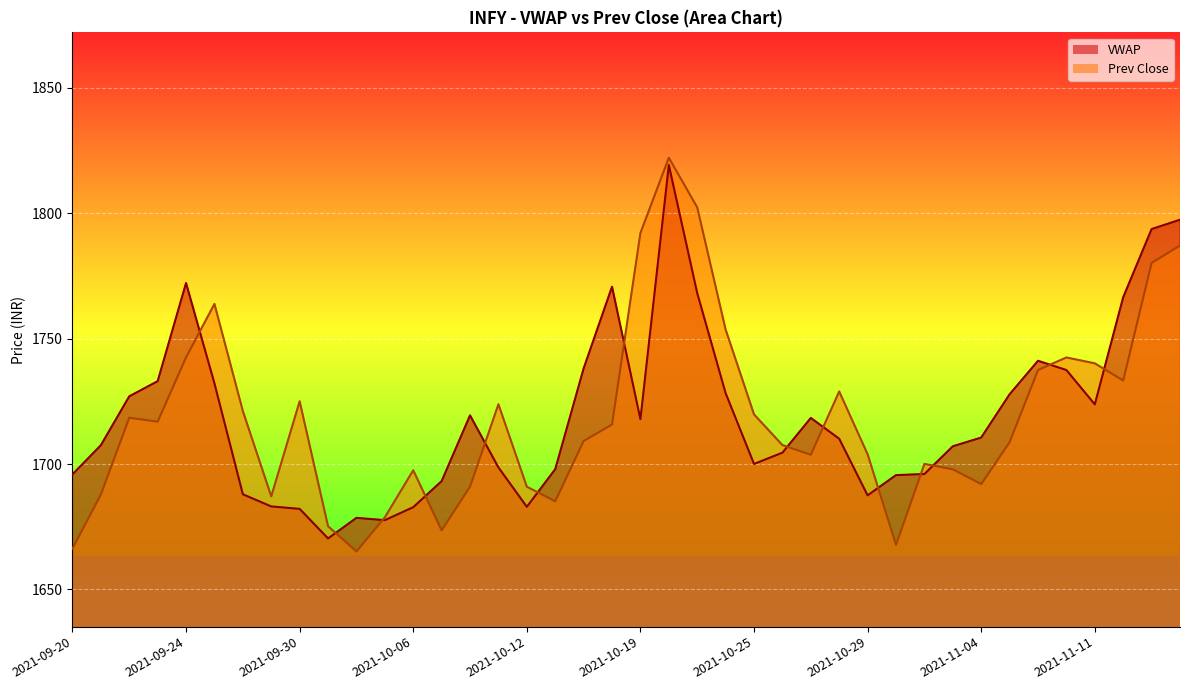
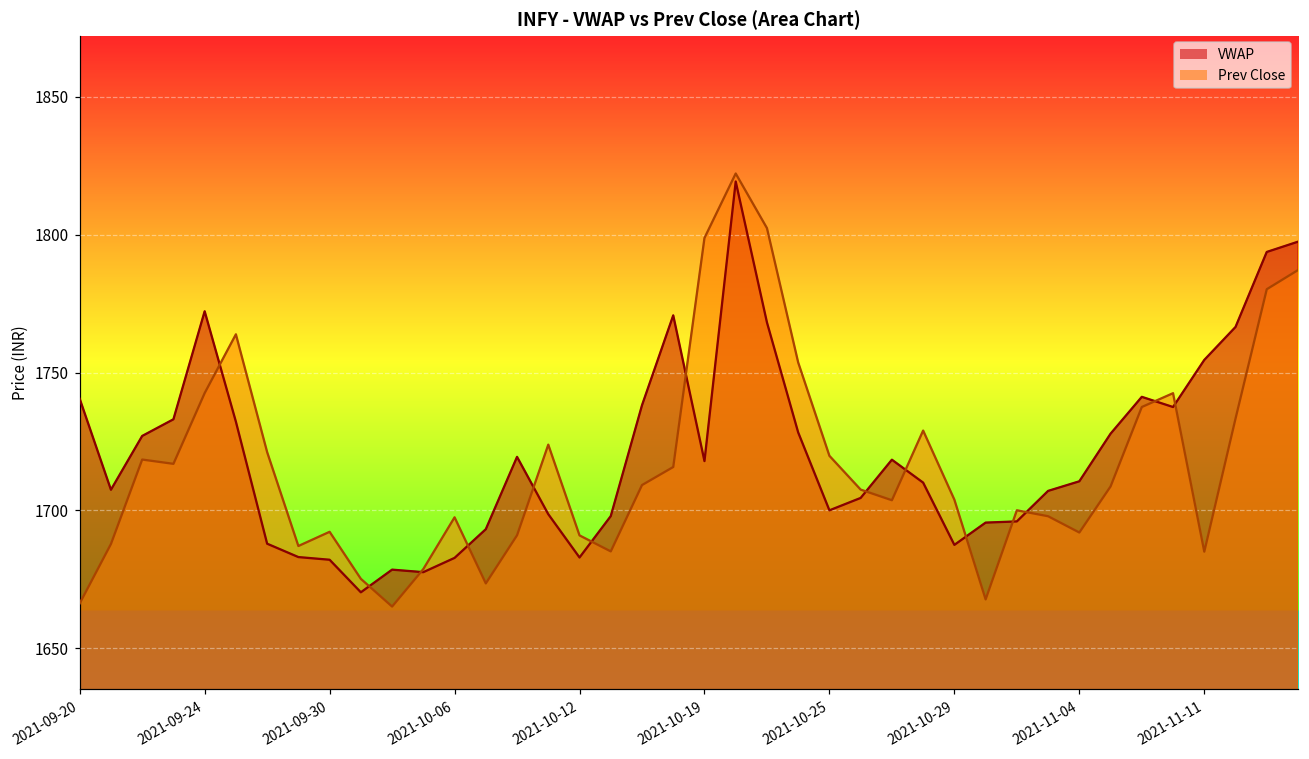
VWAP, 2021-09-20: 1696 -> 1740
Prev Close, 2021-09-30: 1725 -> 1692
Prev Close, 2021-10-19: 1792 -> 1799
VWAP, 2021-11-11: 1724 -> 1755
Prev Close, 2021-11-11: 1740 -> 1685
